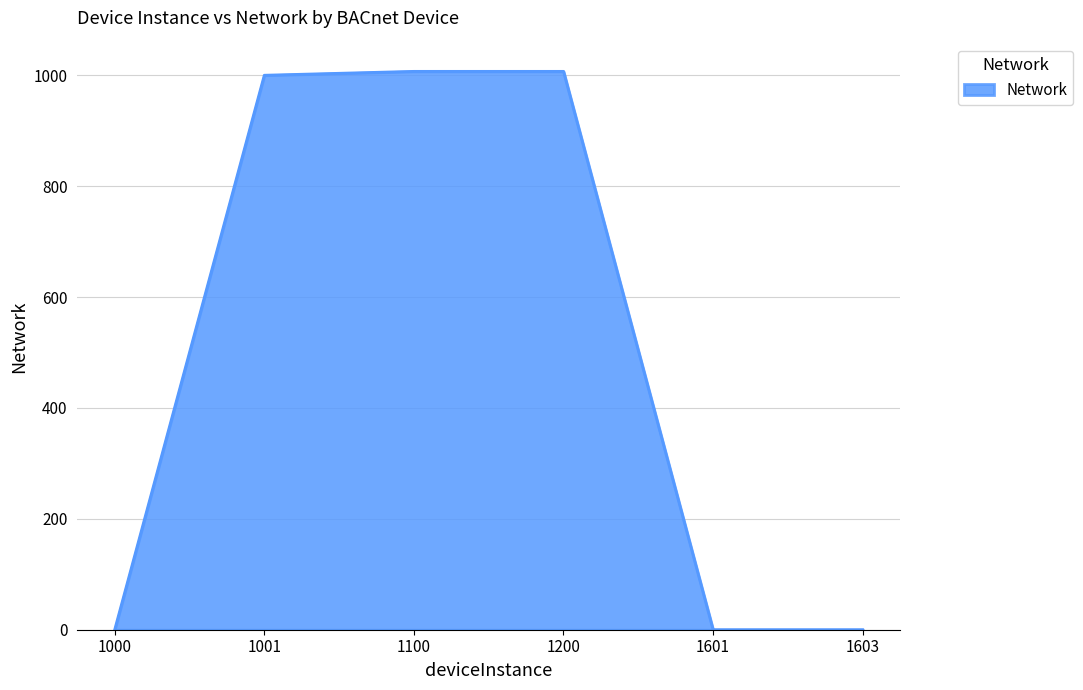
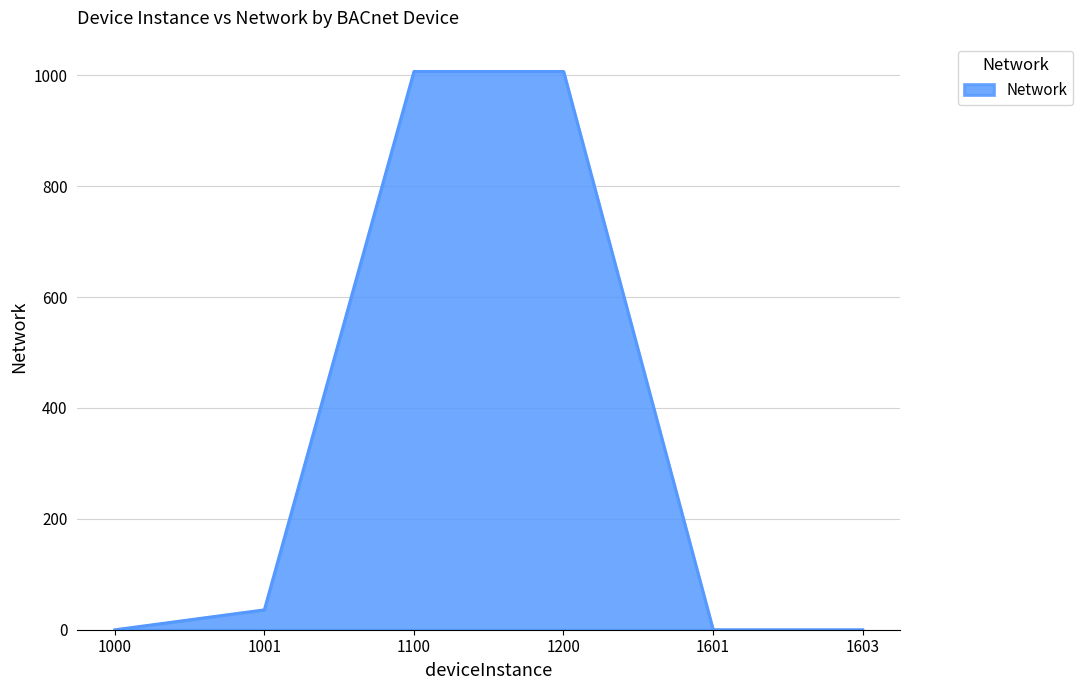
1001: 1000 -> 40
